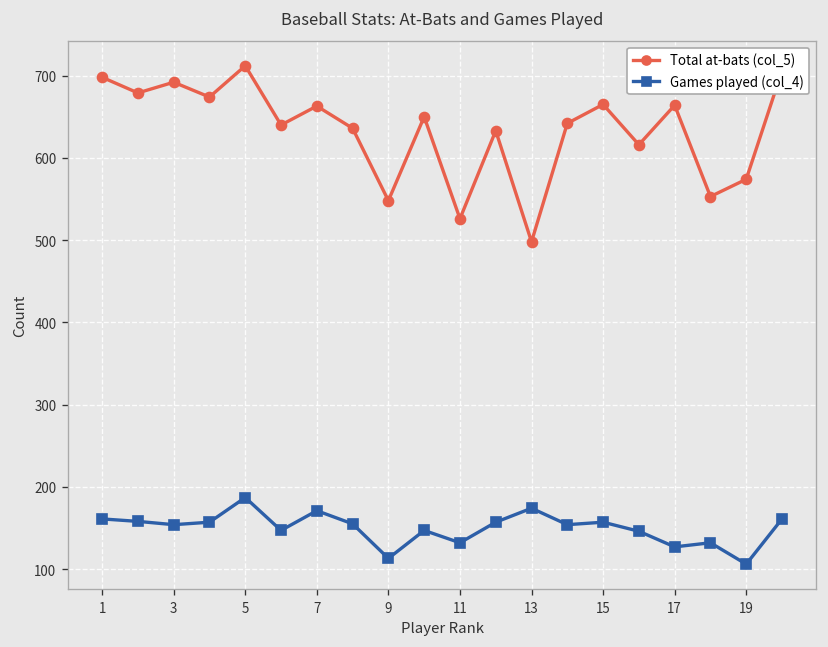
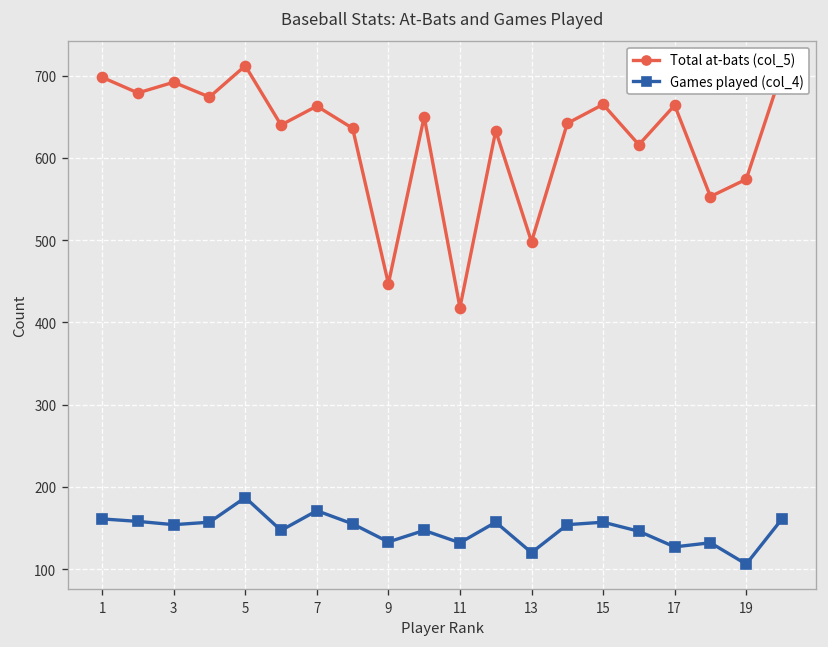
Total at-bats (col_5), 9: 550 -> 450
Games played (col_4), 9: 110 -> 130
Total at-bats (col_5), 11: 530 -> 420
Games played (col_4), 13: 170 -> 120
